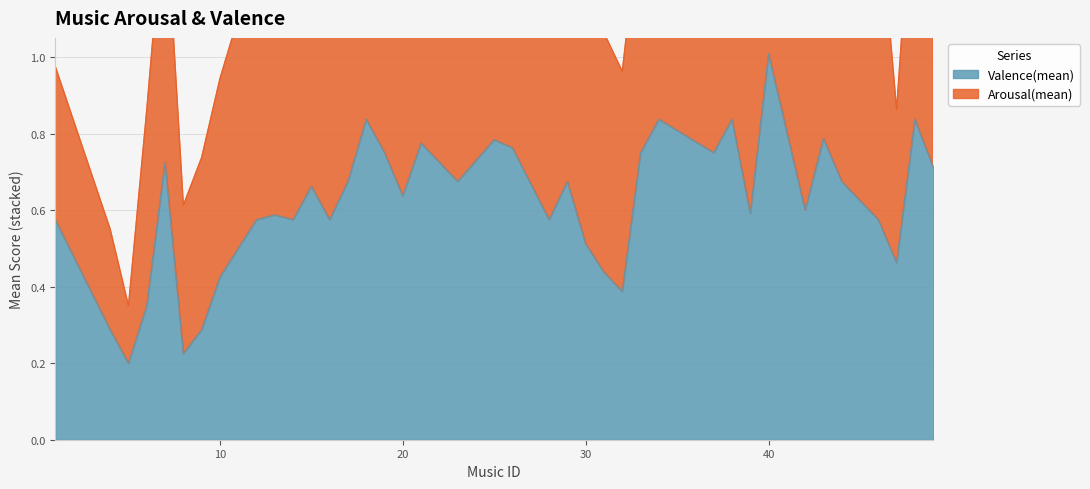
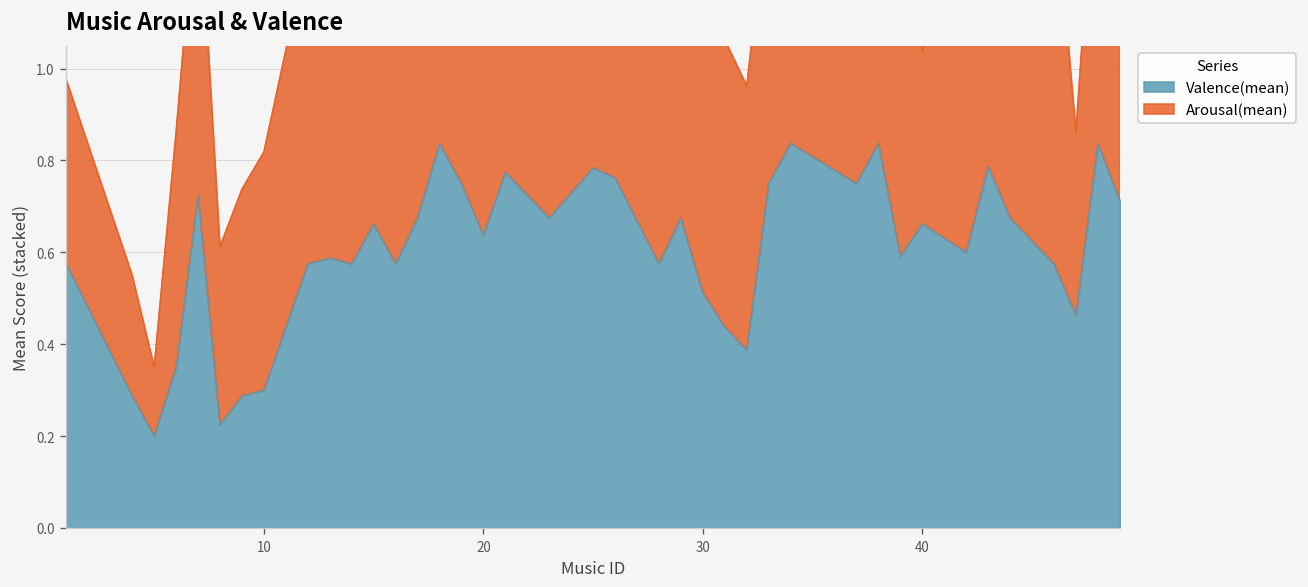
Valence(mean), 10: 0.43 -> 0.30
Valence(mean), 40: 1.01 -> 0.66
